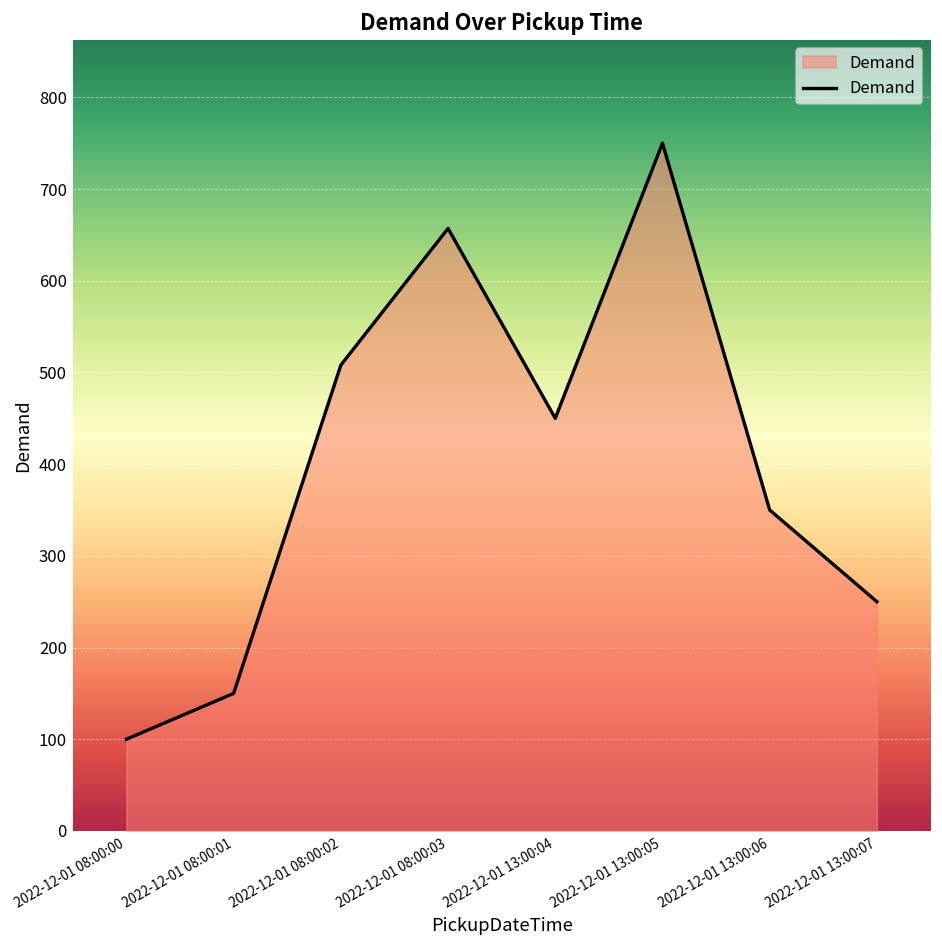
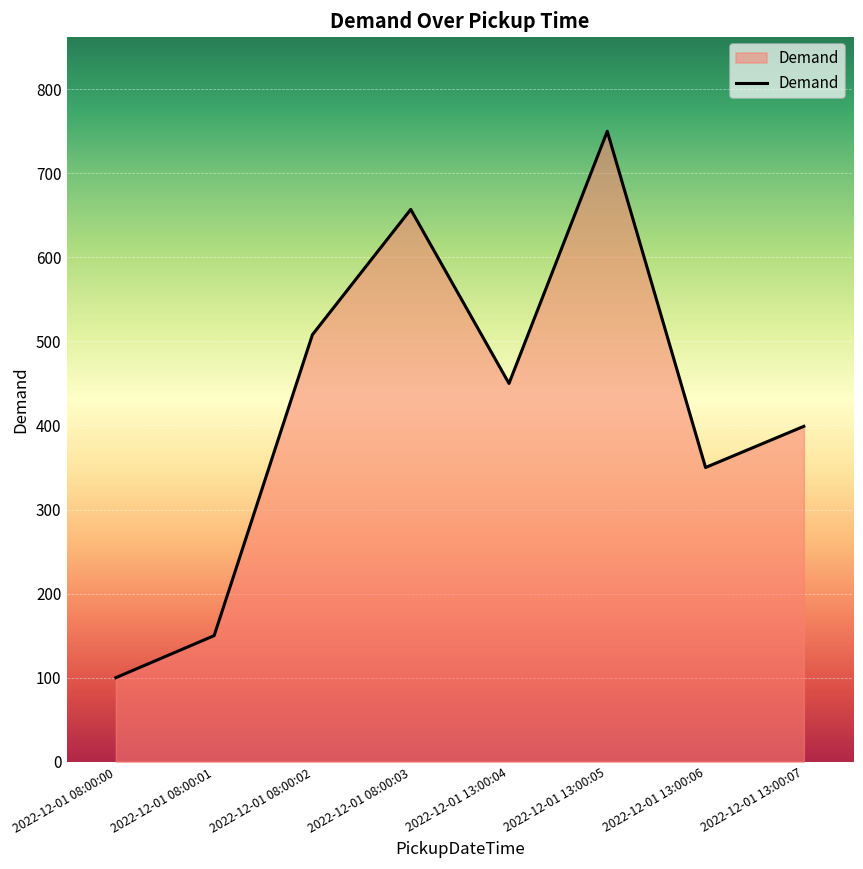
2022-12-01 13:00:07: 250 -> 400
